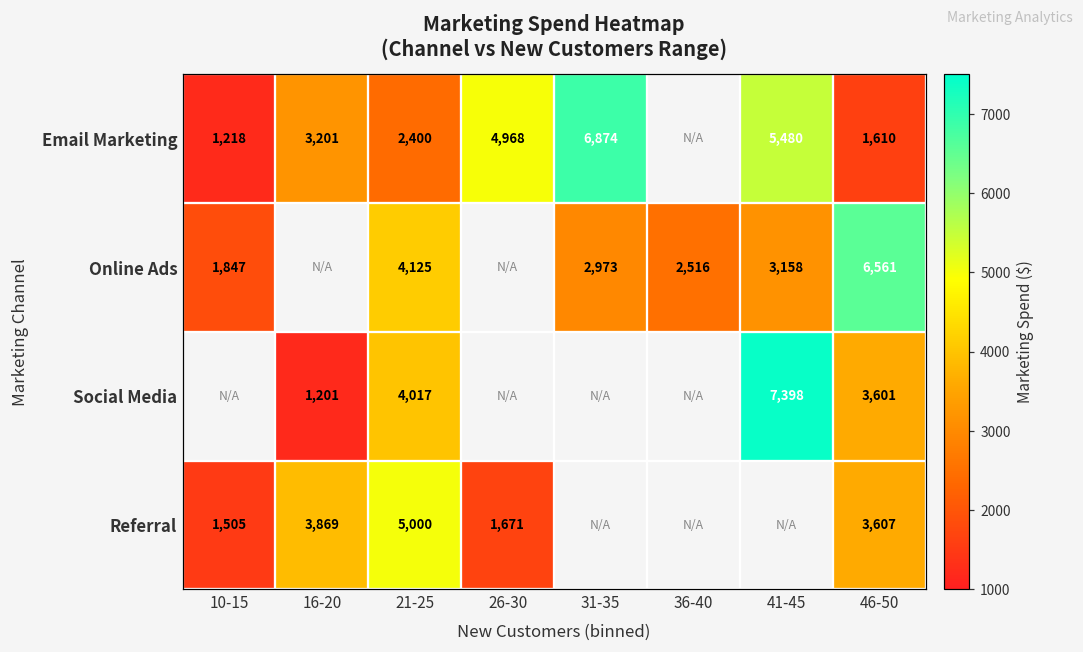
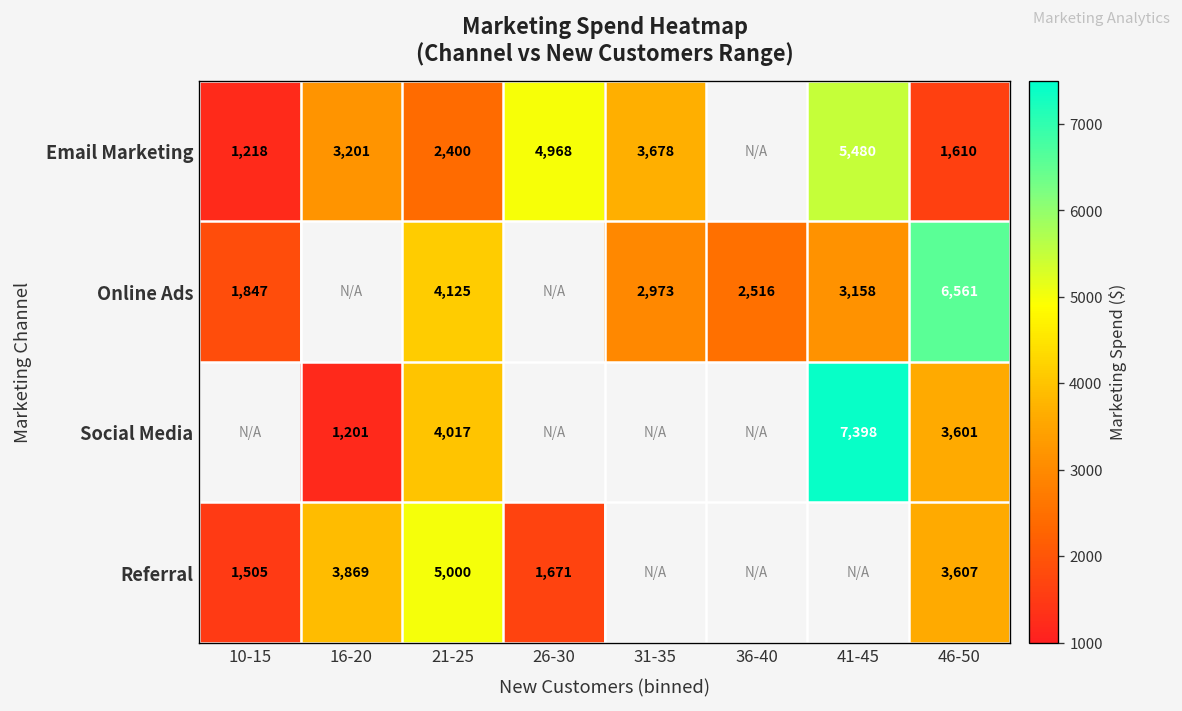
Email Marketing, 31-35: 6,874 -> 3,678
